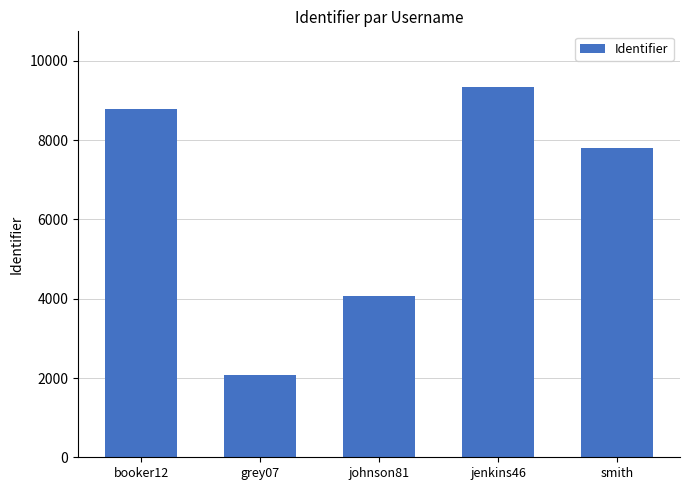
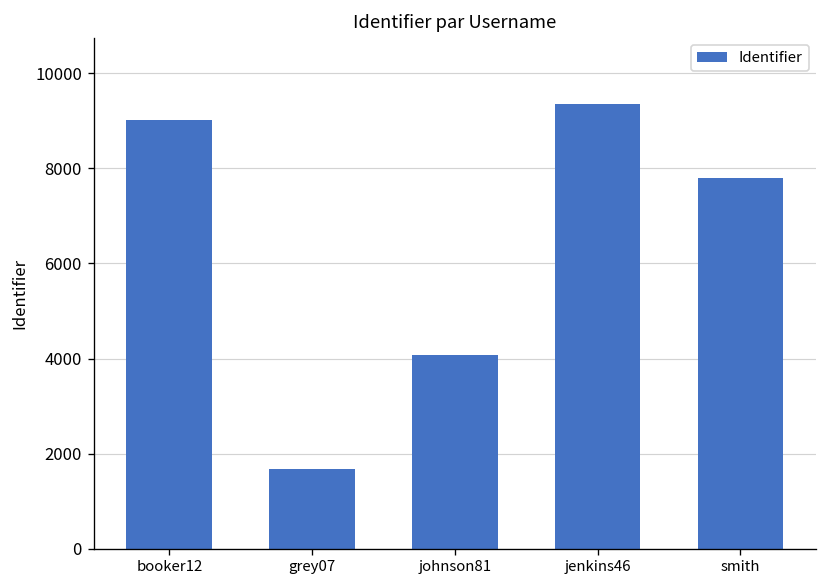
booker12: 8800 -> 9000
grey07: 2100 -> 1700
